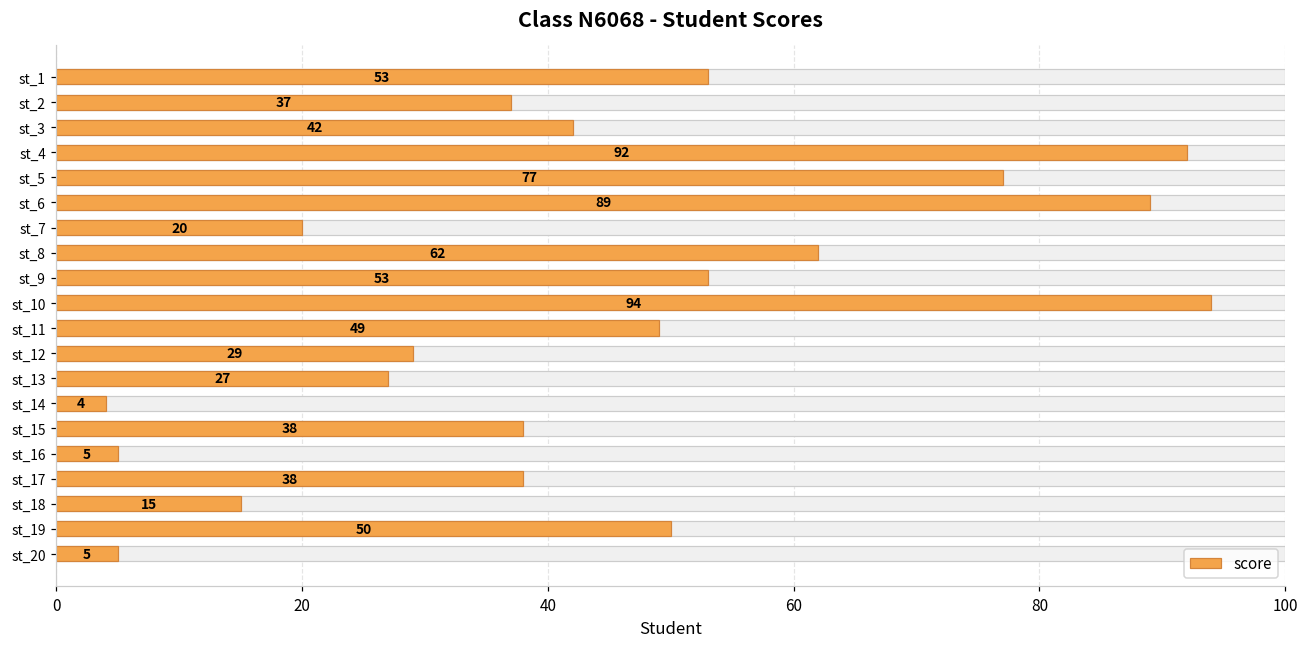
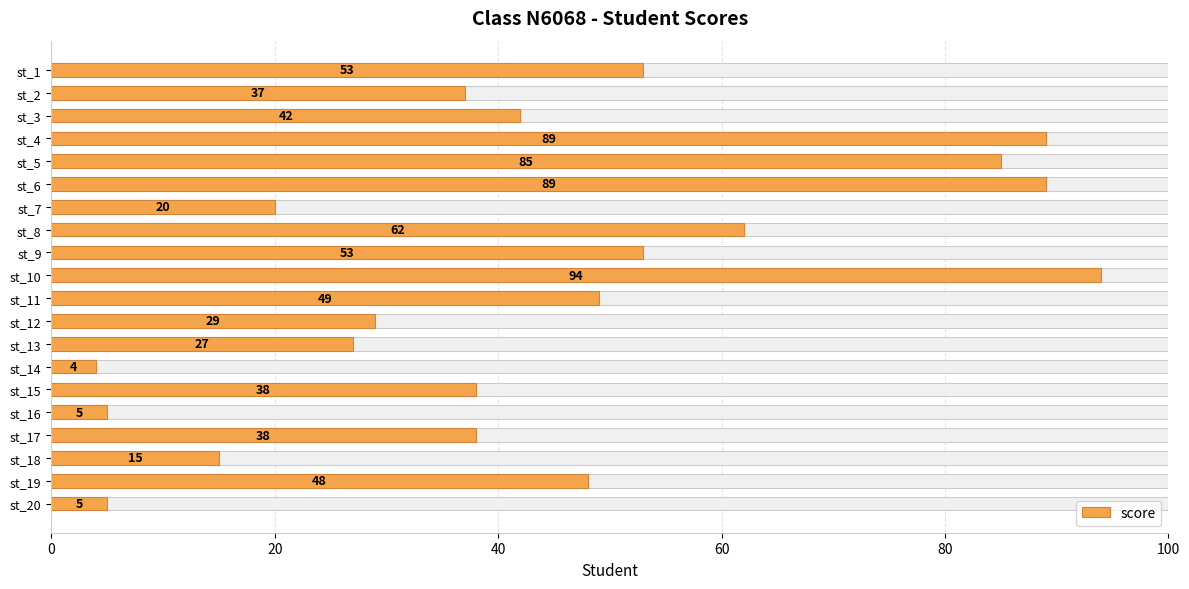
score, st_4: 92 -> 89
score, st_5: 77 -> 85
score, st_19: 50 -> 48
